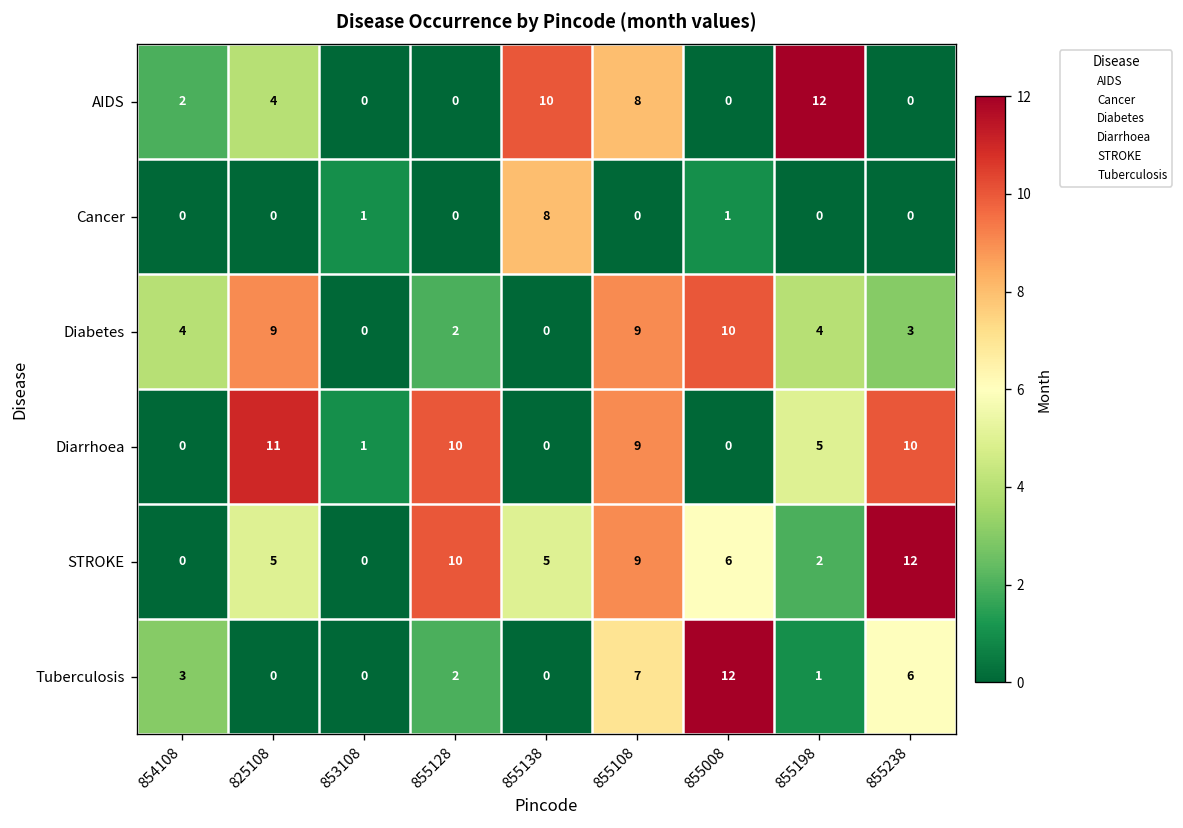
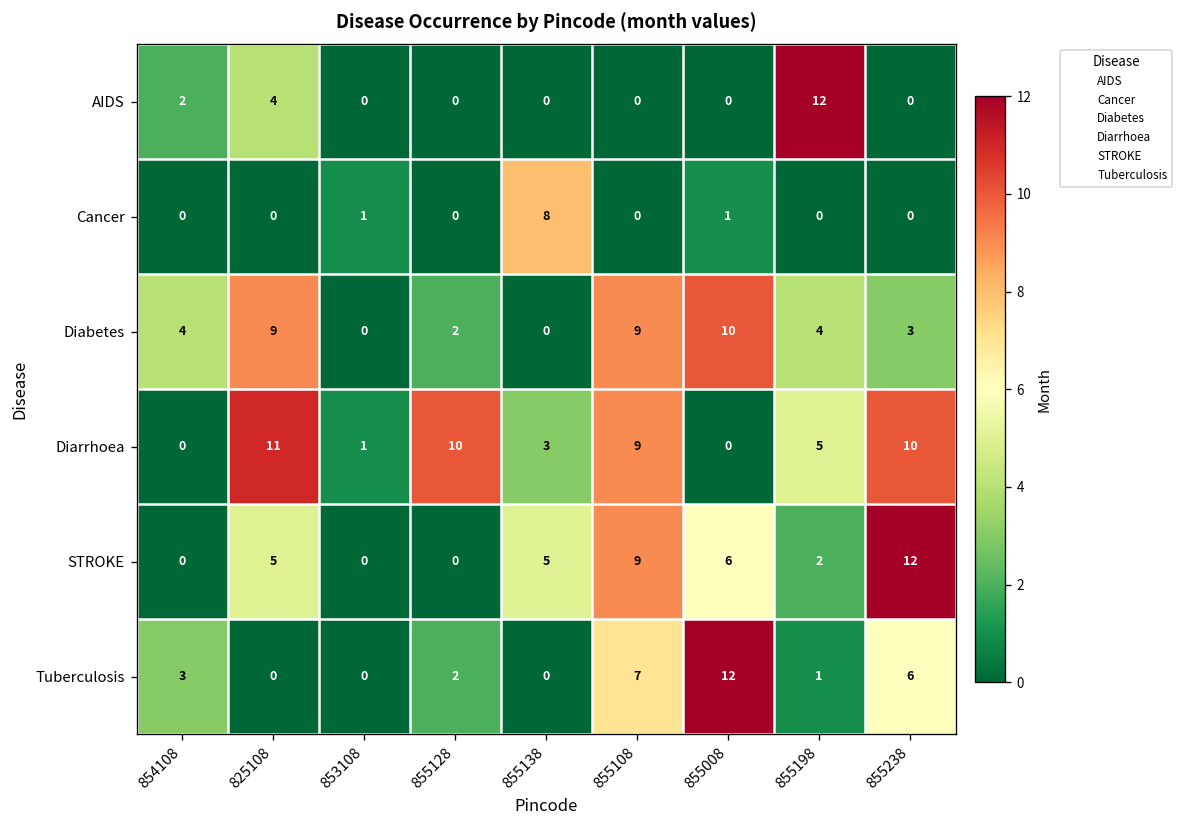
AIDS, 855138: 10 -> 0
AIDS, 855108: 8 -> 0
Diarrhoea, 855138: 0 -> 3
STROKE, 855128: 10 -> 0
